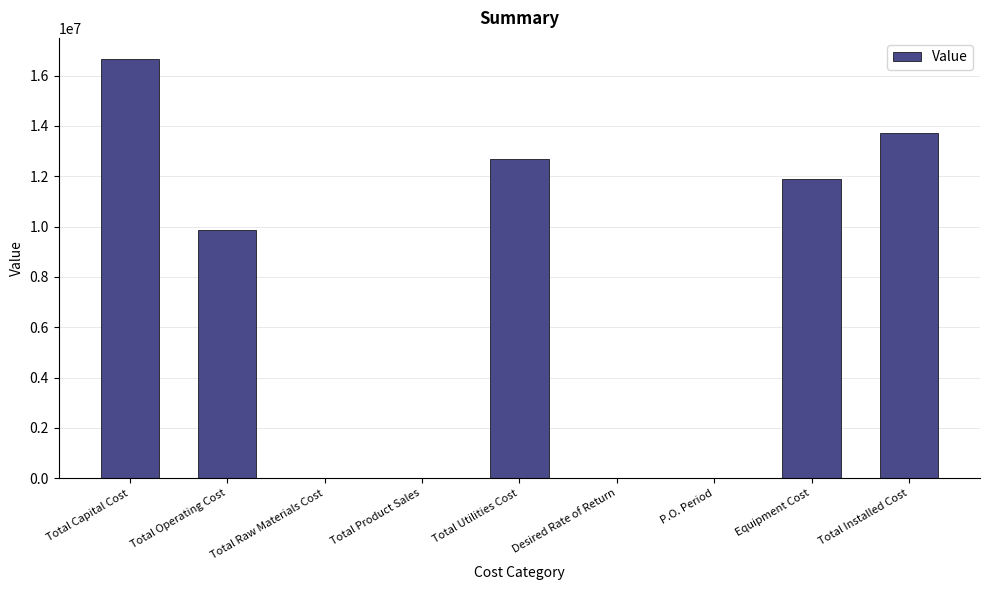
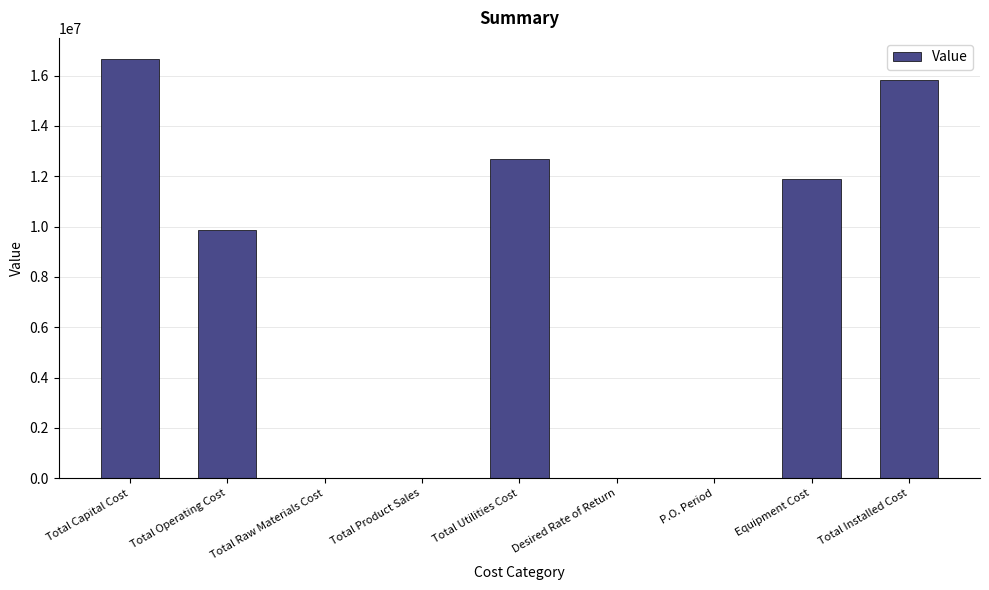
Total Installed Cost: 13700000 -> 15800000
